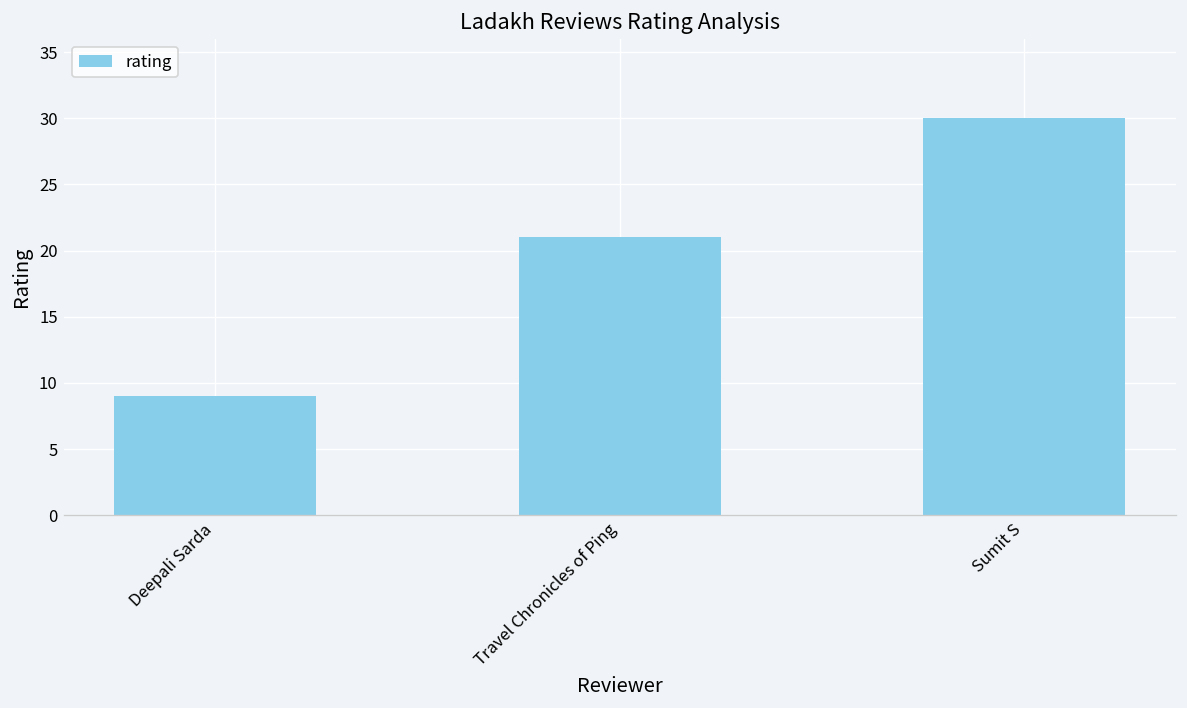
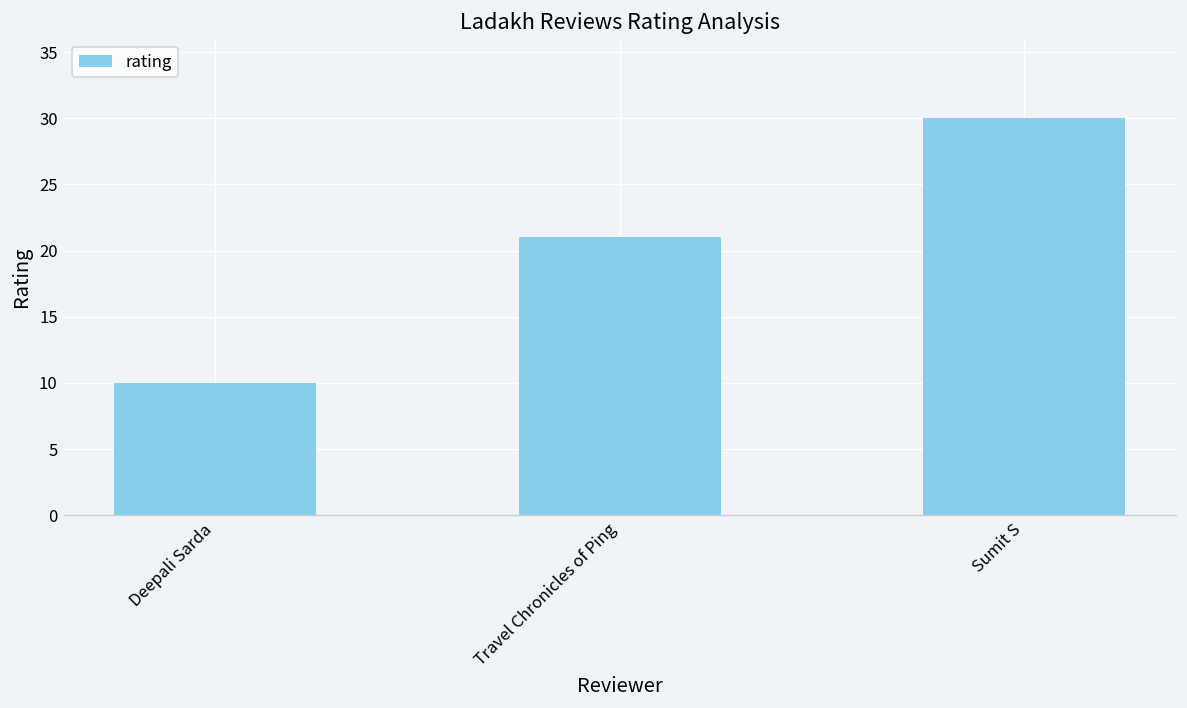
Deepali Sarda: 9 -> 10
